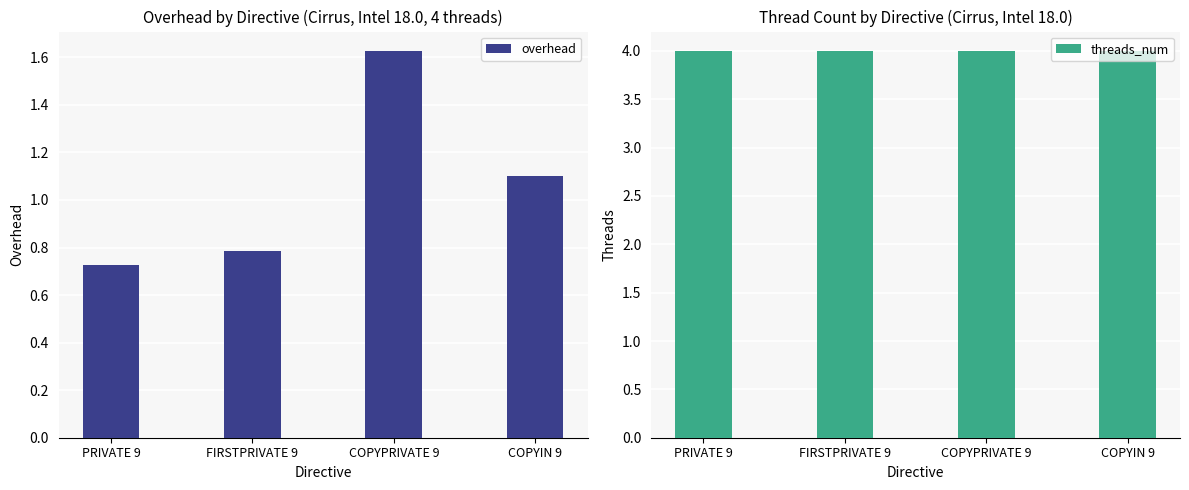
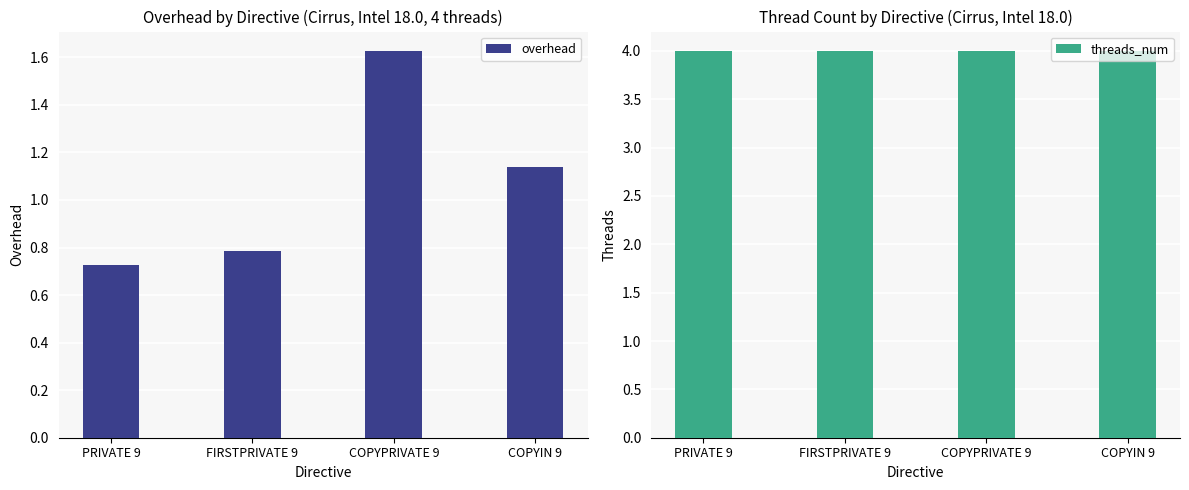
Overhead by Directive (Cirrus, Intel 18.0, 4 threads), COPYIN 9: 1.10 -> 1.14
